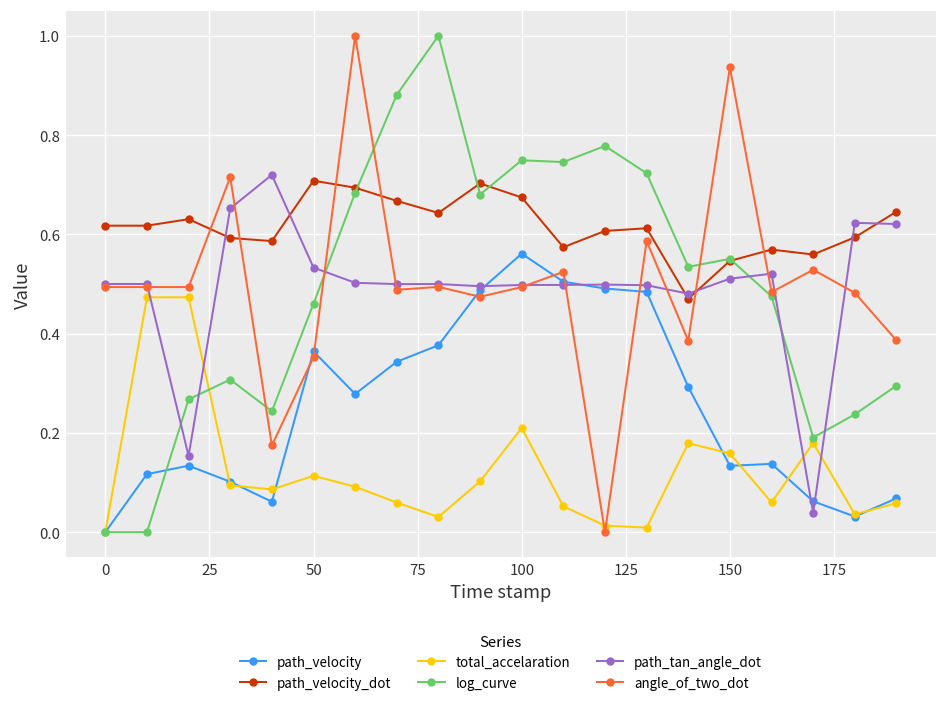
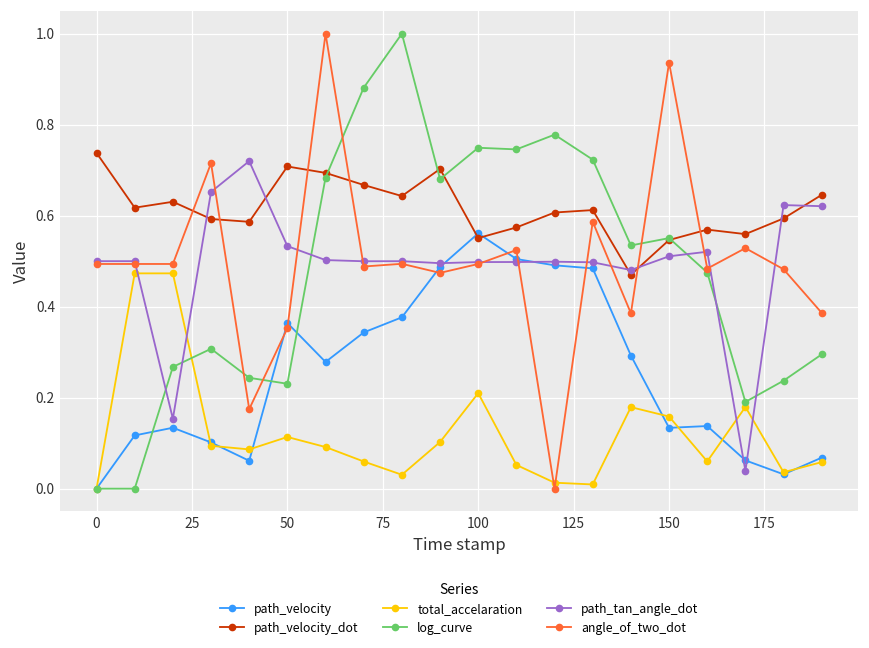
path_velocity_dot, 0: 0.62 -> 0.74
log_curve, 50: 0.46 -> 0.23
path_velocity_dot, 100: 0.67 -> 0.55
